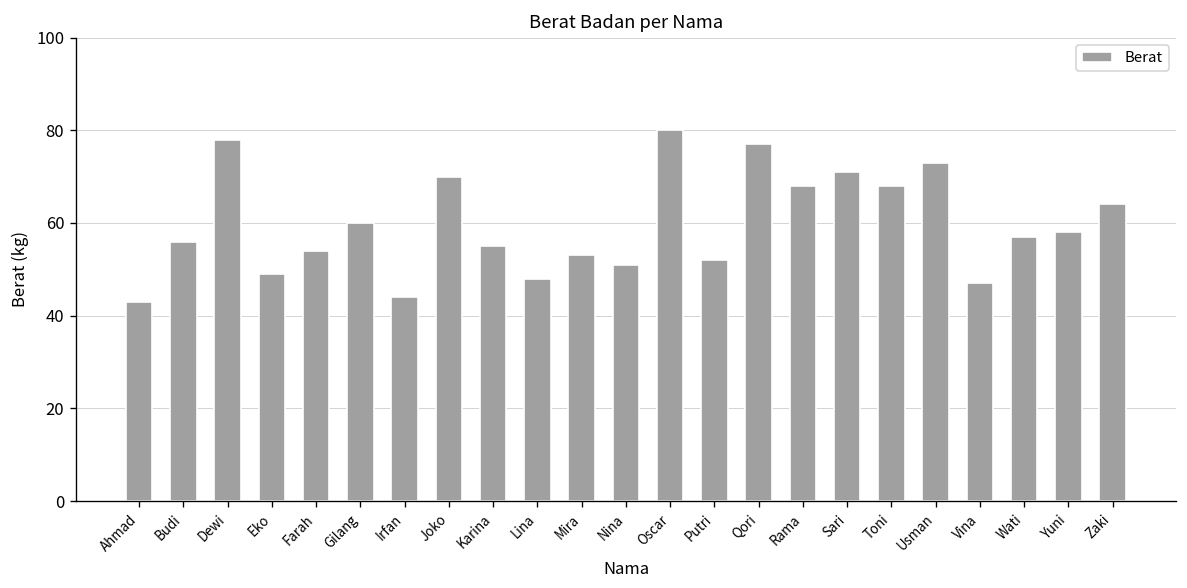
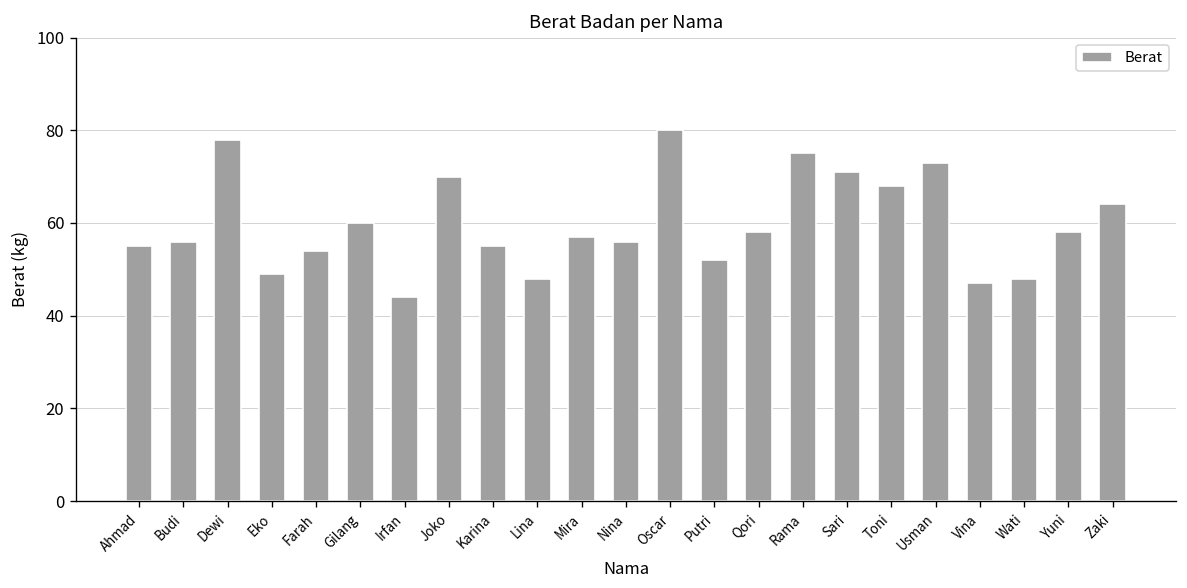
Ahmad: 43 -> 55
Mira: 53 -> 57
Nina: 51 -> 56
Qori: 77 -> 58
Rama: 68 -> 75
Wati: 57 -> 48
